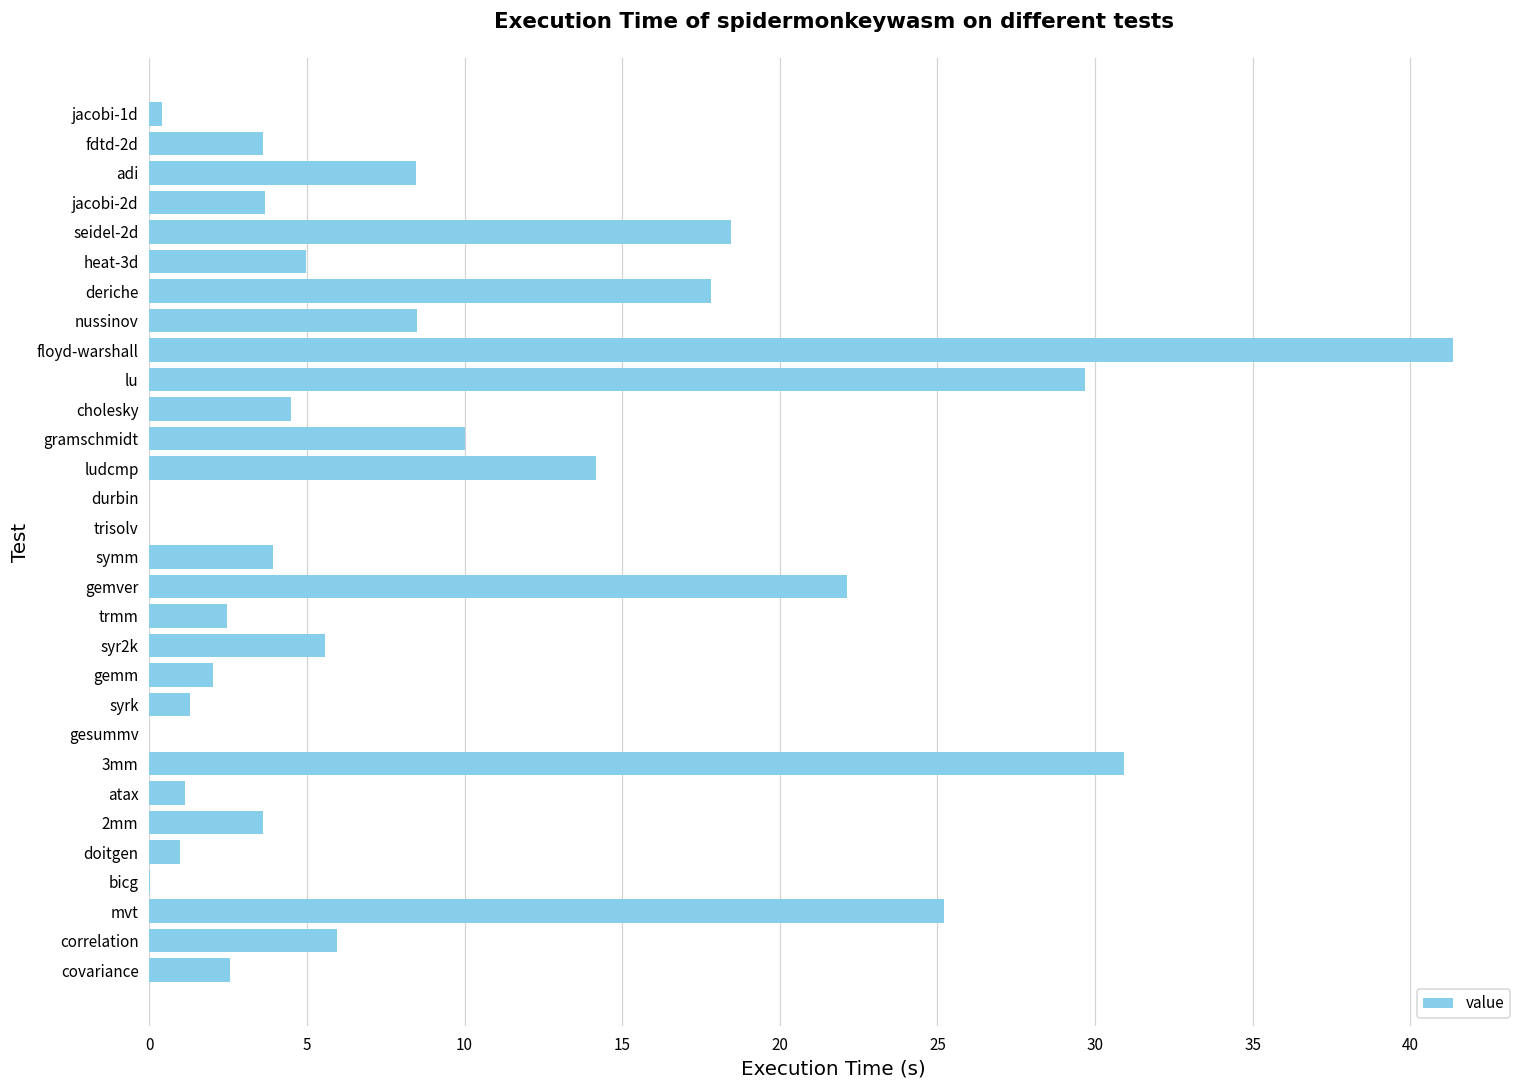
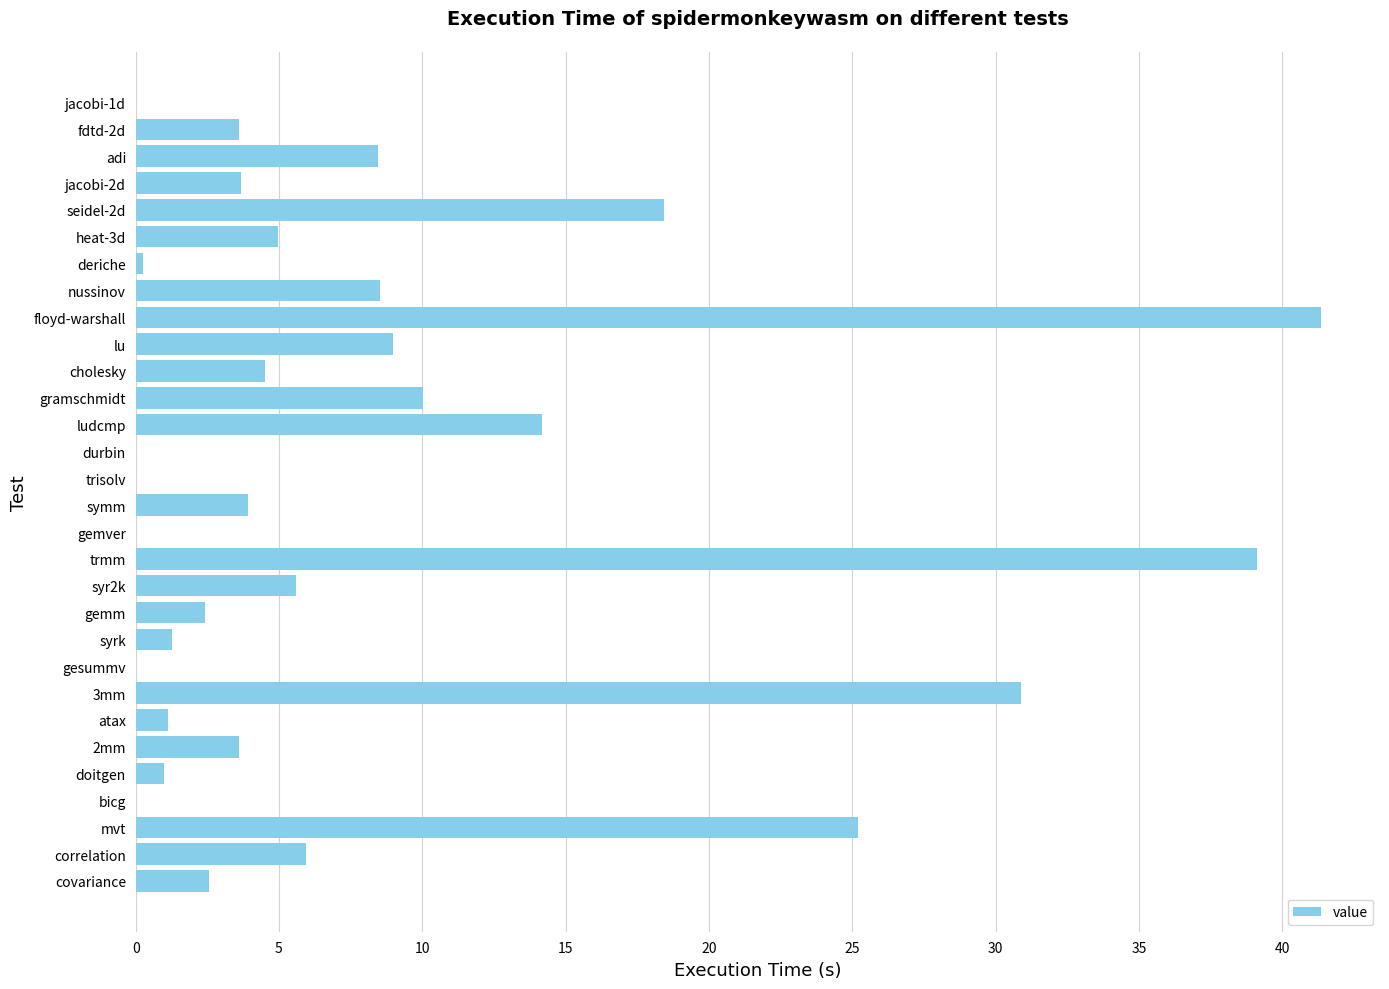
jacobi-1d: 0.4 -> 0.0
deriche: 17.8 -> 0.3
lu: 29.7 -> 9.0
gemver: 22.1 -> 0.0
trmm: 2.5 -> 39.1
gemm: 2.0 -> 2.4
